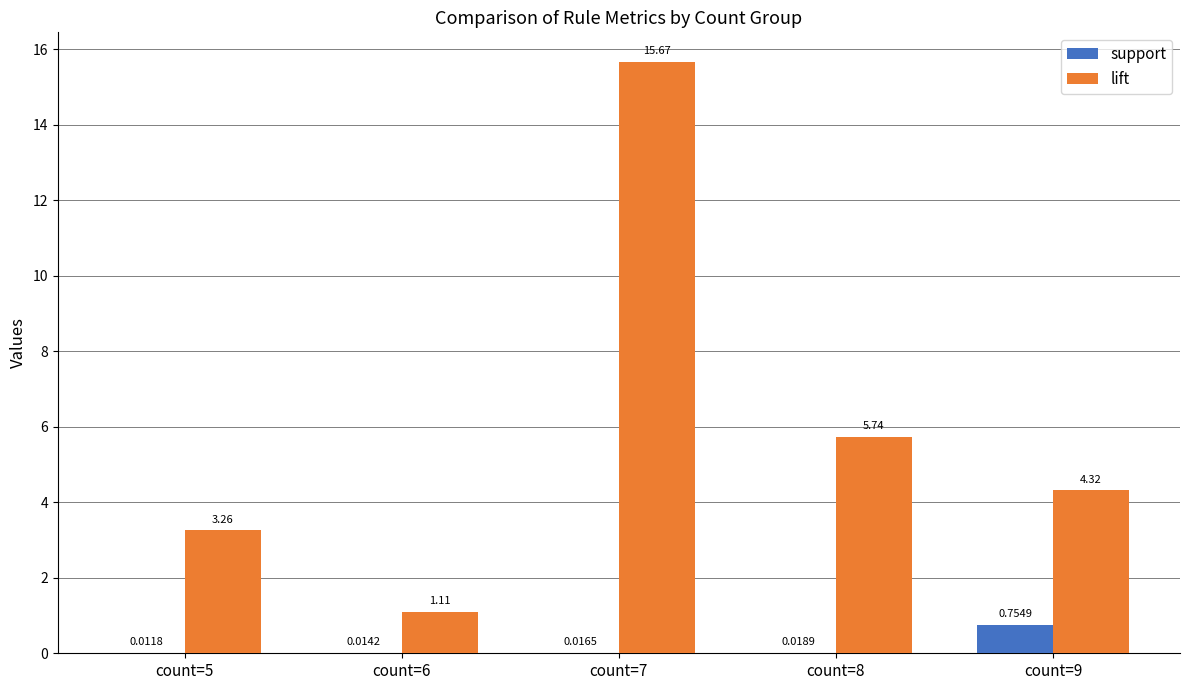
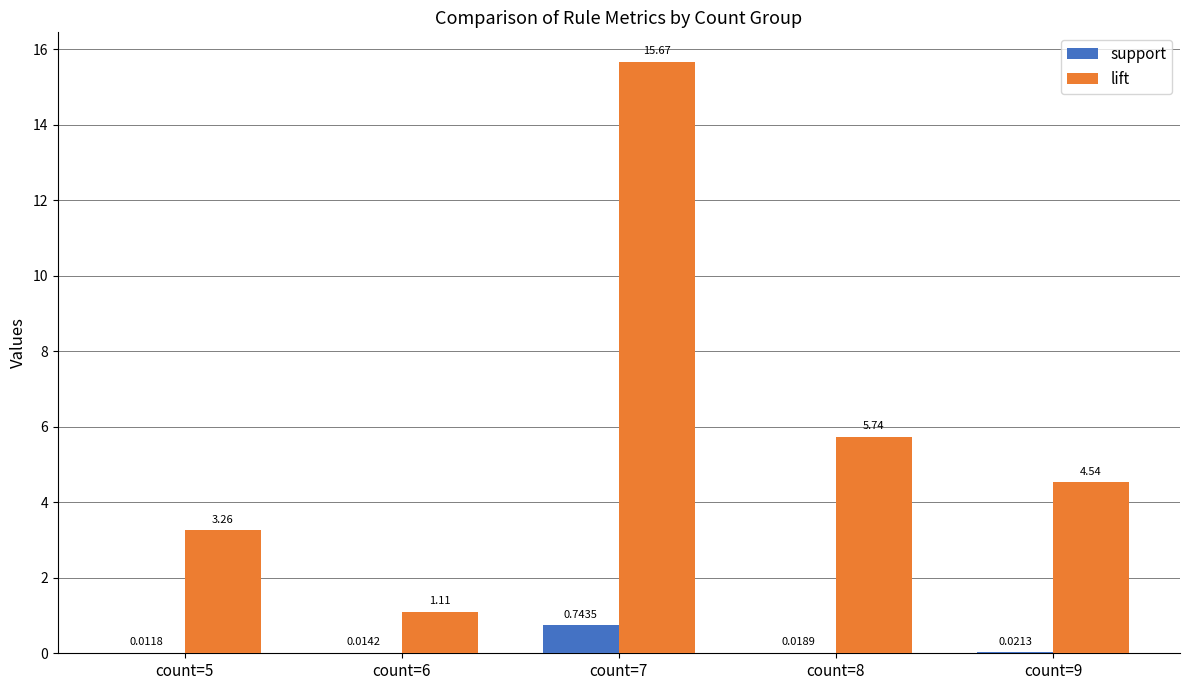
support, count=7: 0.0165 -> 0.7435
support, count=9: 0.7549 -> 0.0213
lift, count=9: 4.32 -> 4.54
